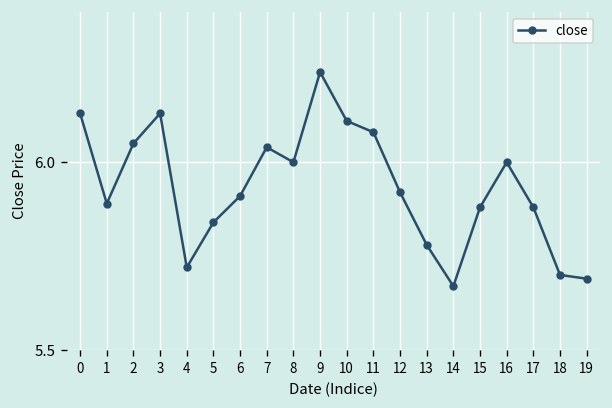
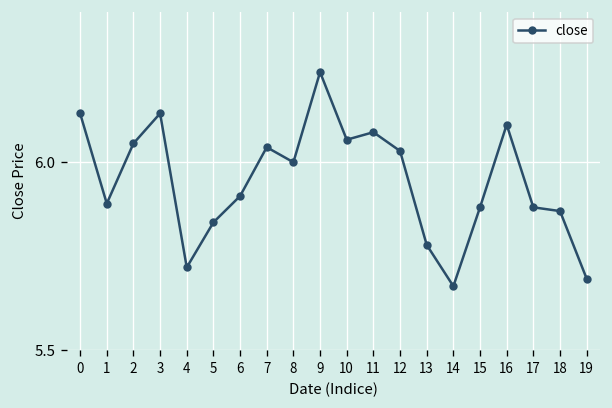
10: 6.11 -> 6.06
12: 5.92 -> 6.03
16: 6.0 -> 6.1
18: 5.70 -> 5.87
